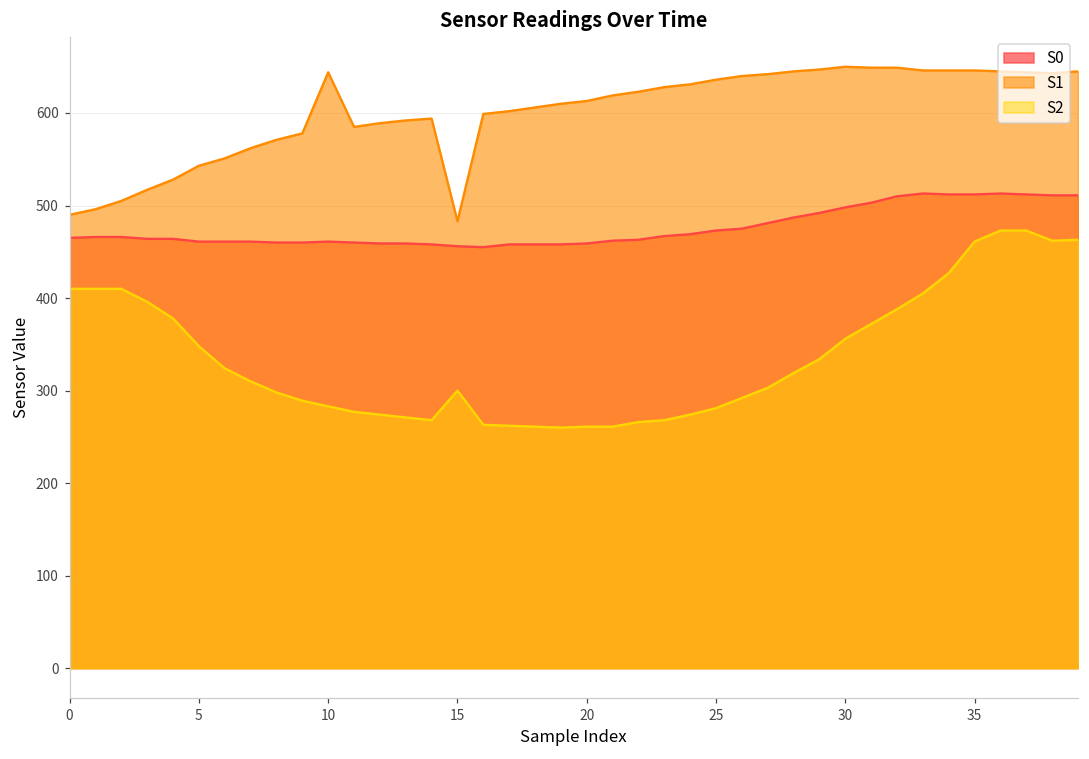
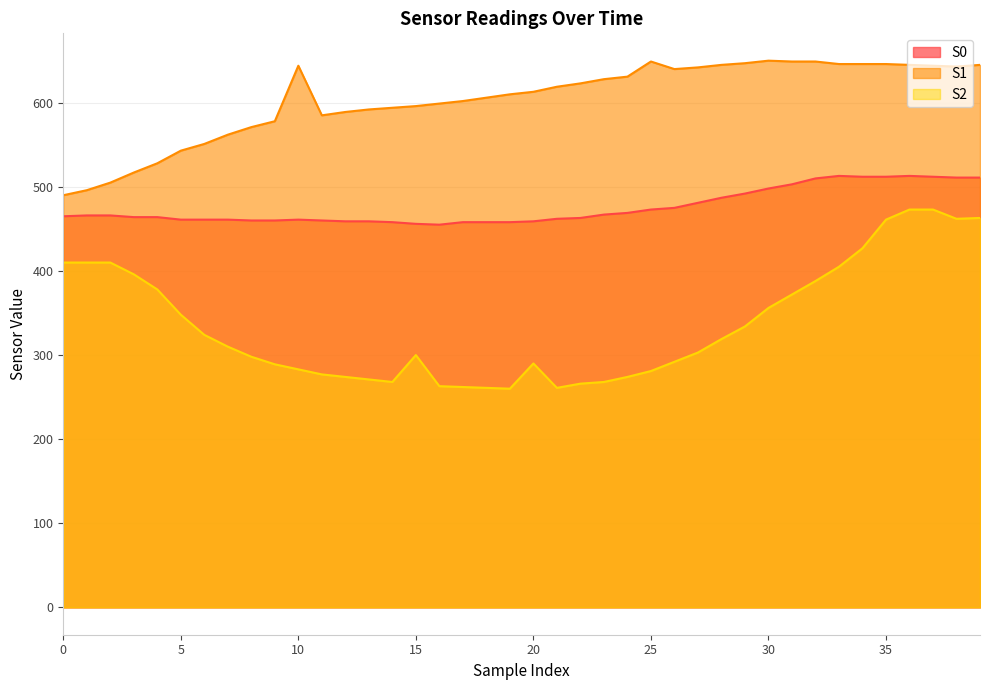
S1, 15: 480 -> 600
S2, 20: 260 -> 290
S1, 25: 640 -> 650
